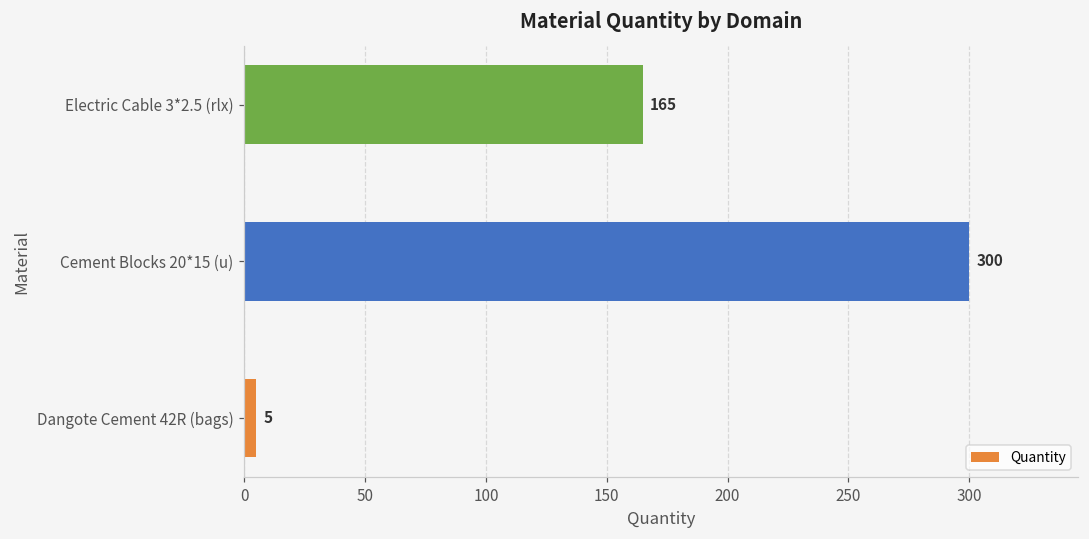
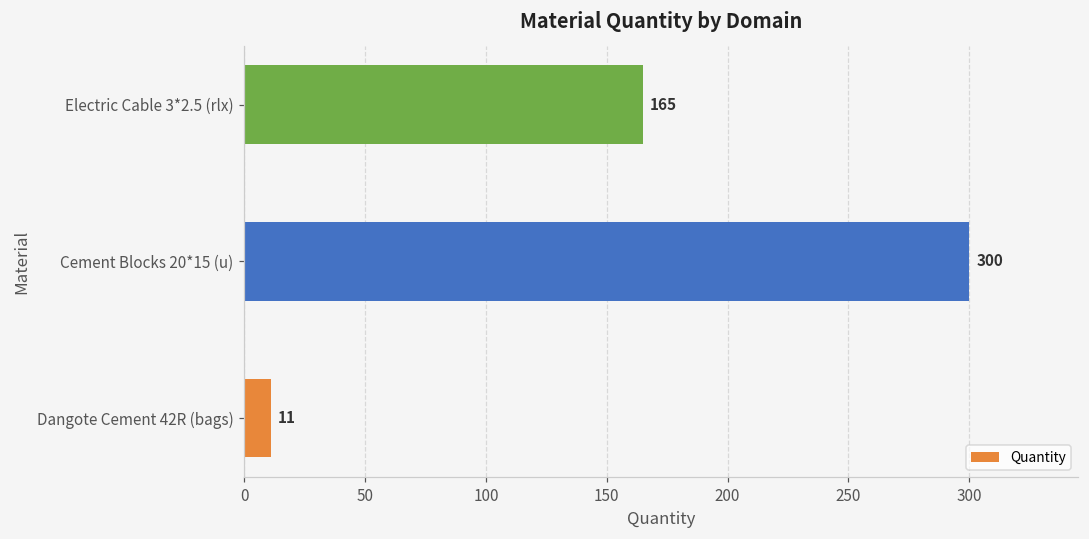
Dangote Cement 42R (bags): 5 -> 11
